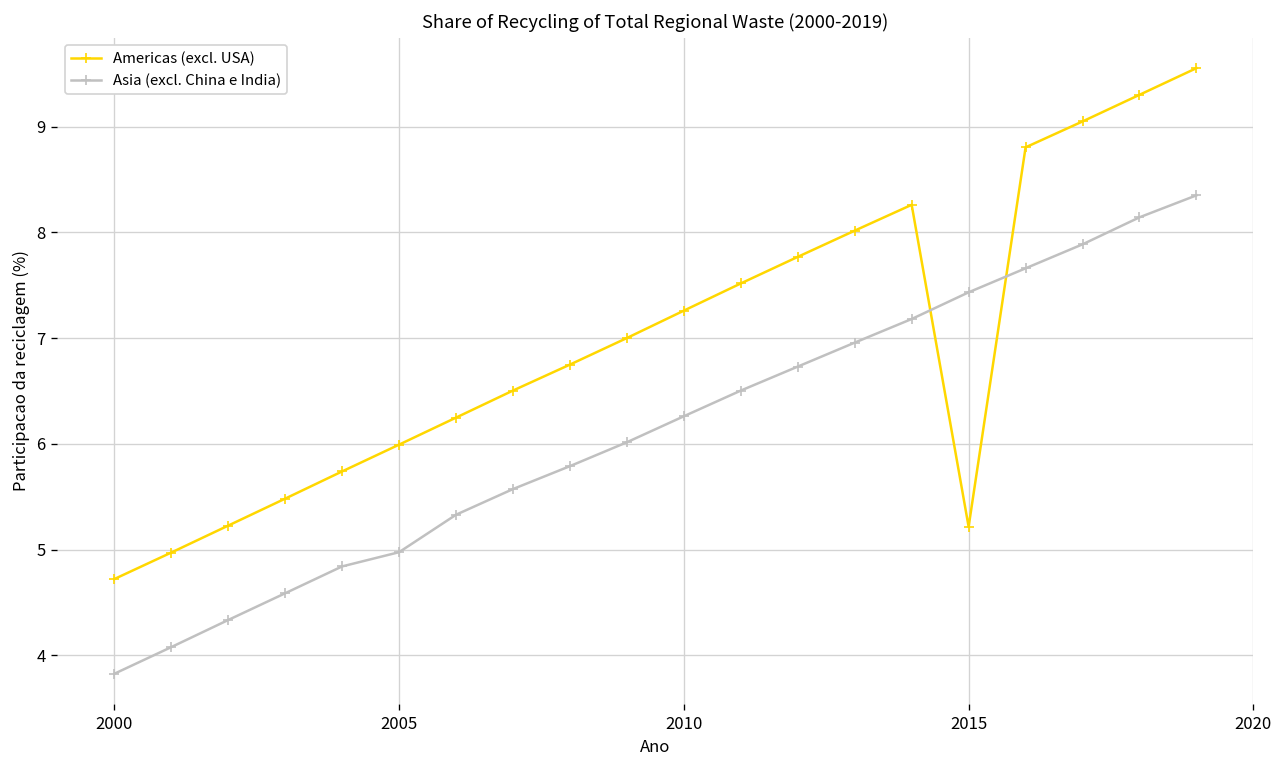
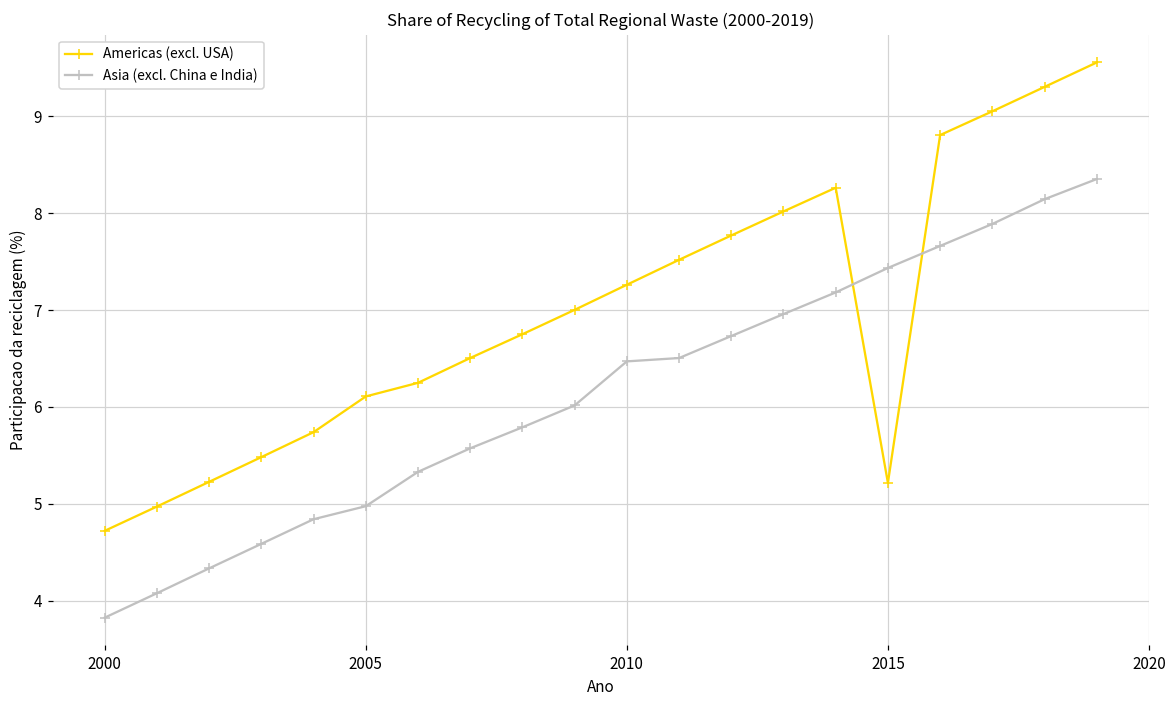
Americas (excl. USA), 2005: 6.0 -> 6.1
Asia (excl. China e India), 2010: 6.3 -> 6.5
